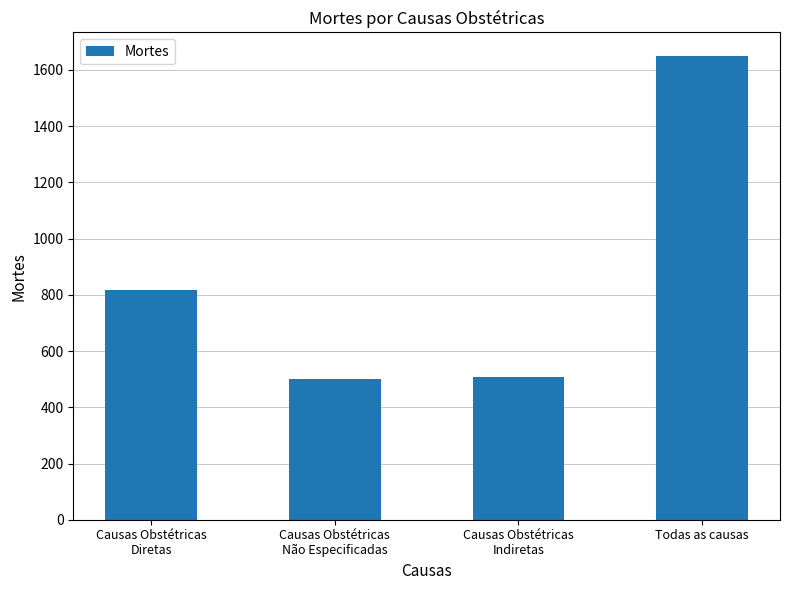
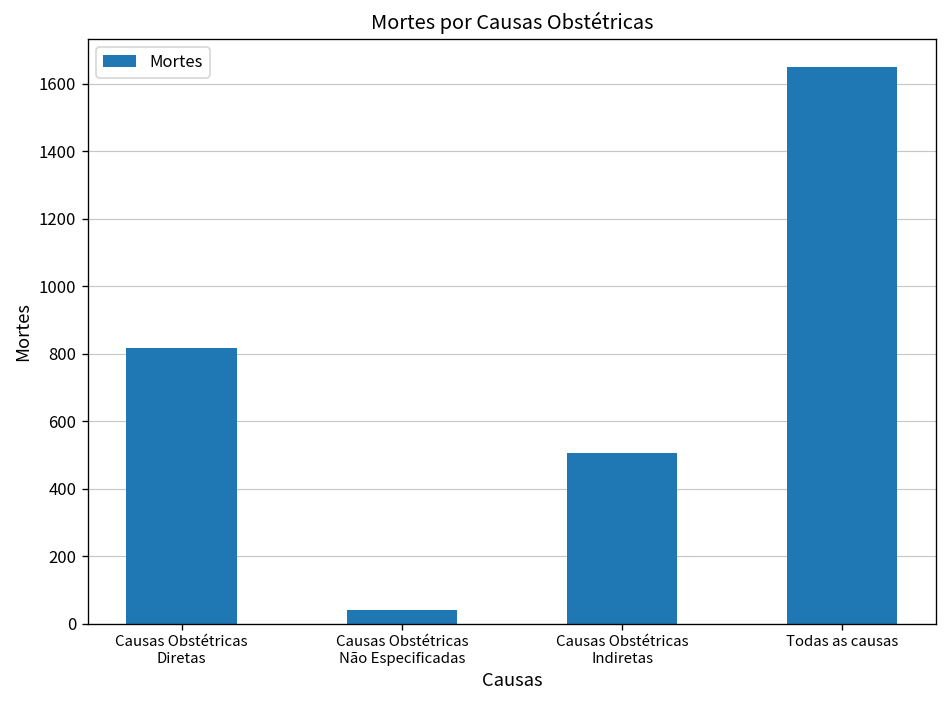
Causas Obstétricas Não Especificadas: 500 -> 40
